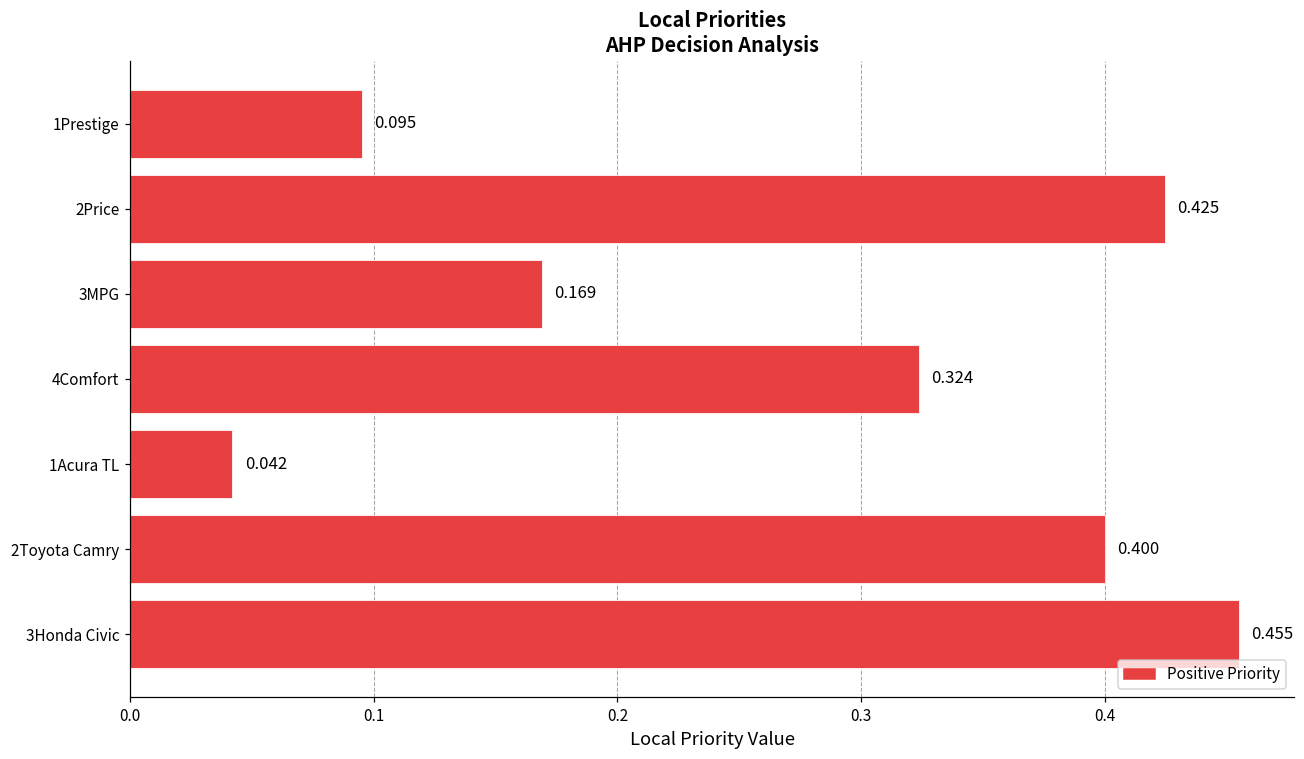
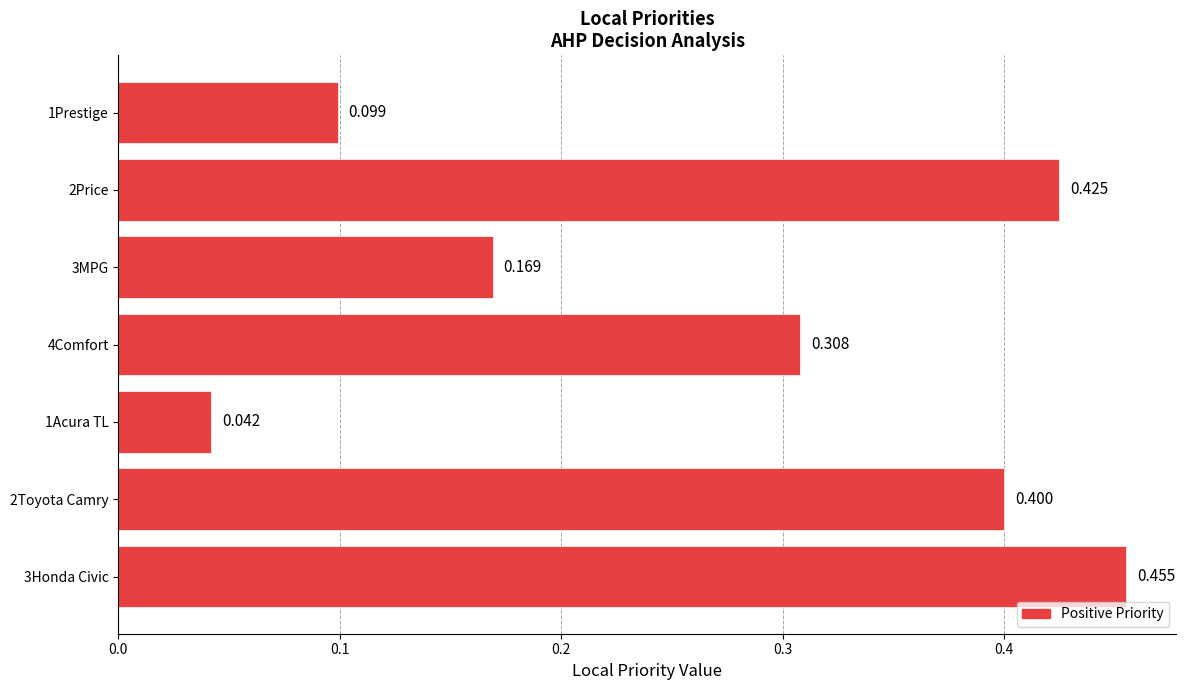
1Prestige: 0.095 -> 0.099
4Comfort: 0.324 -> 0.308
